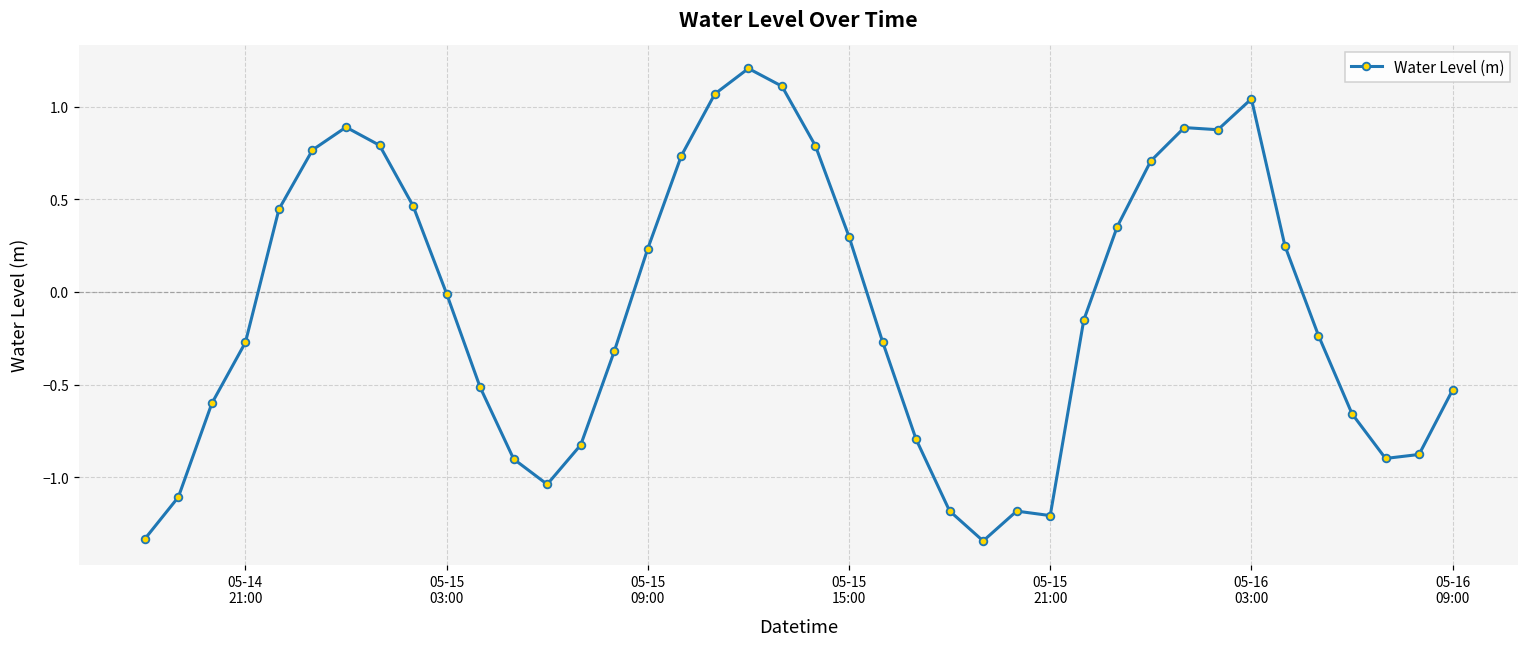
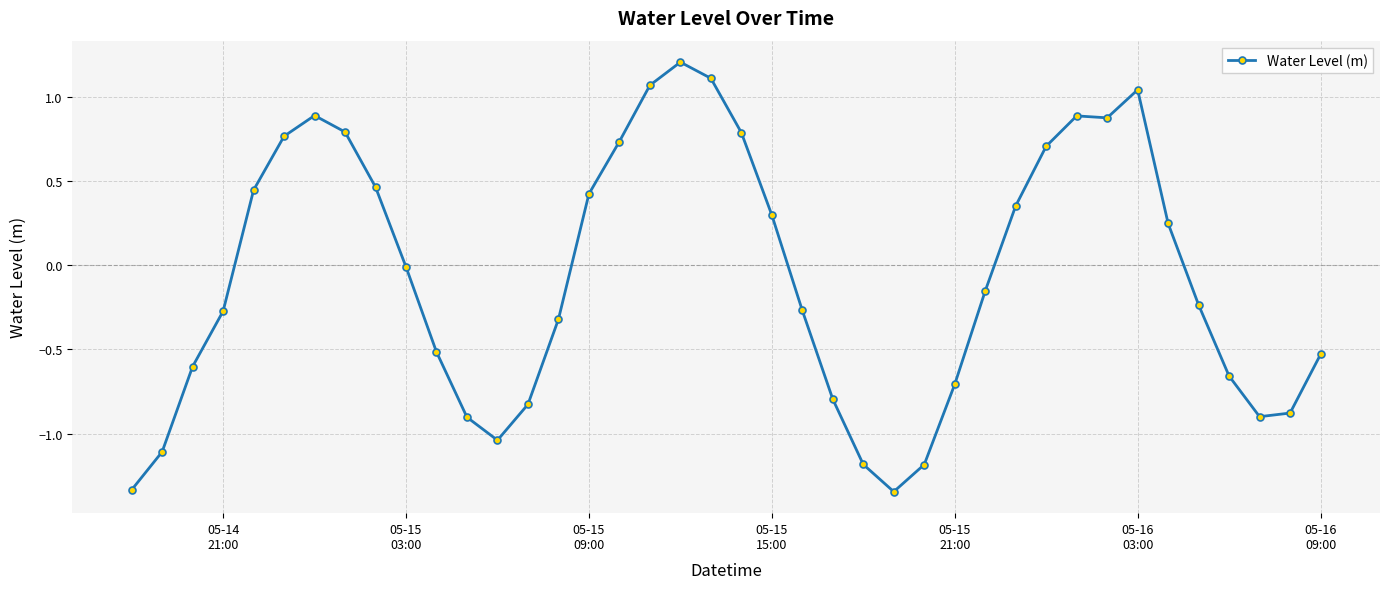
05-15 09:00: 0.23 -> 0.42
05-15 21:00: -1.21 -> -0.71
